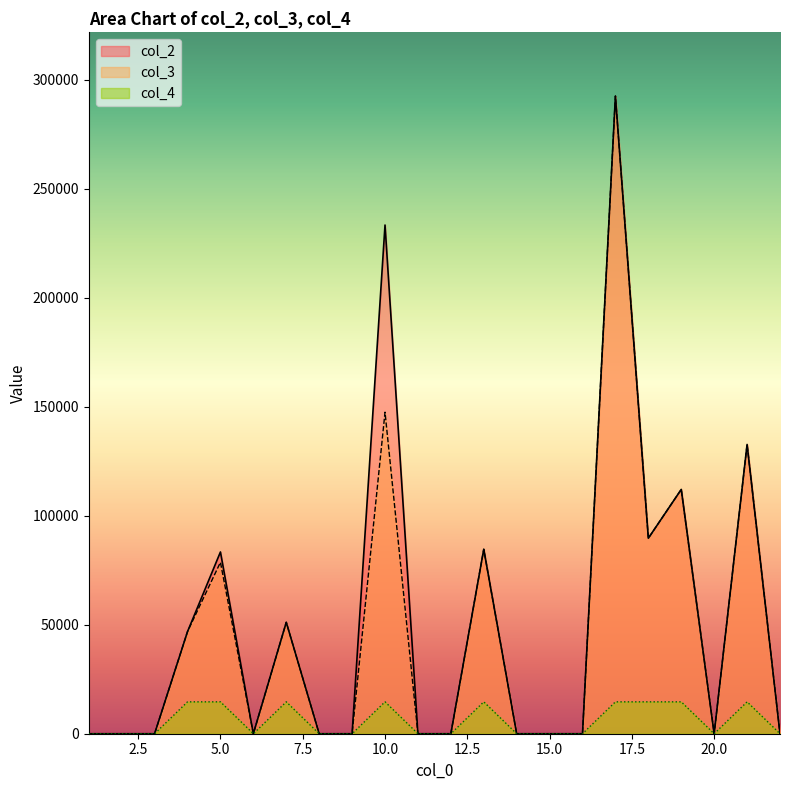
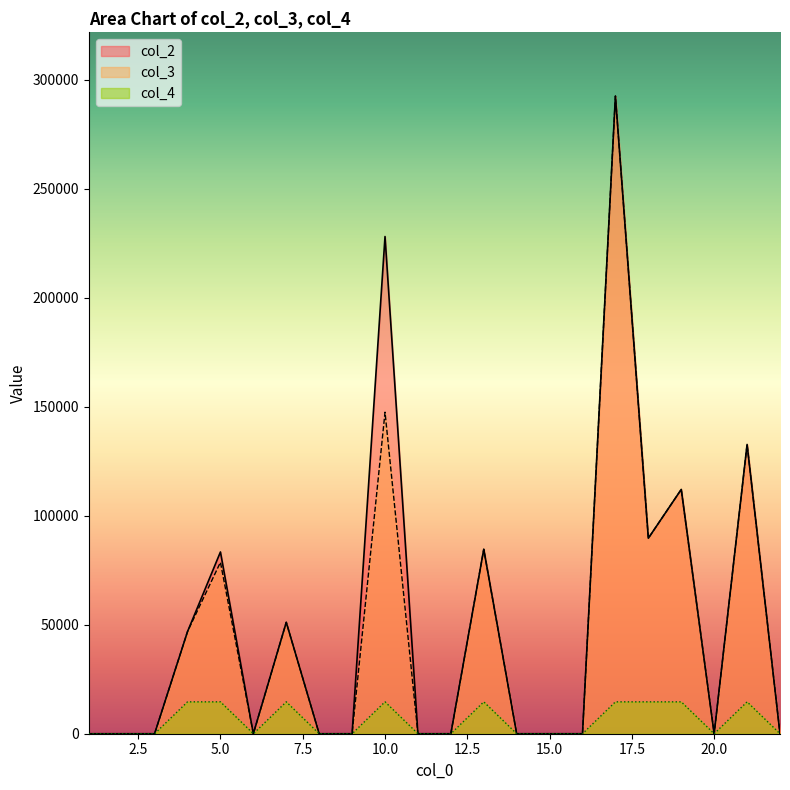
col_2, 10.0: 233000 -> 228000
